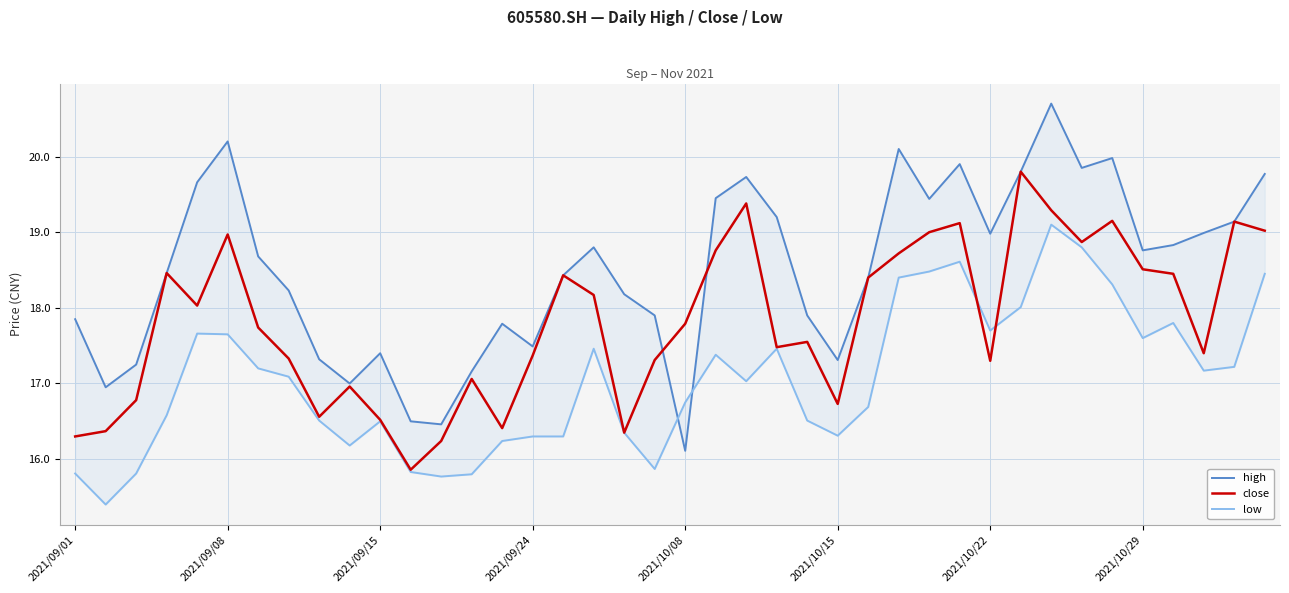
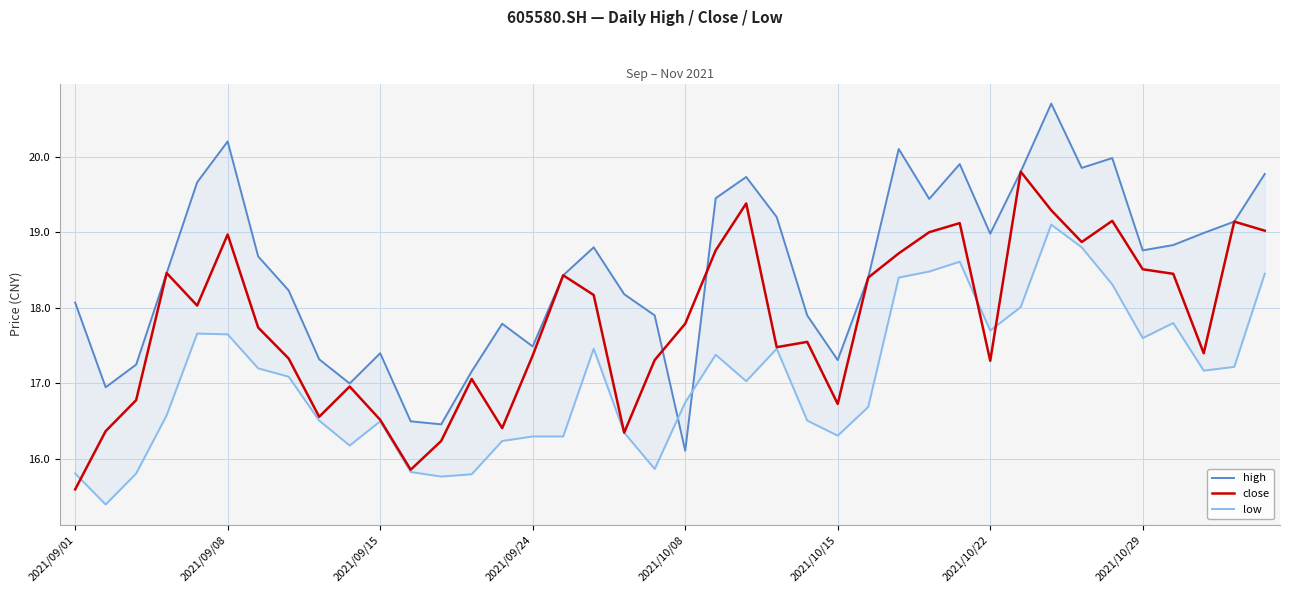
high, 2021/09/01: 17.9 -> 18.1
close, 2021/09/01: 16.3 -> 15.6
